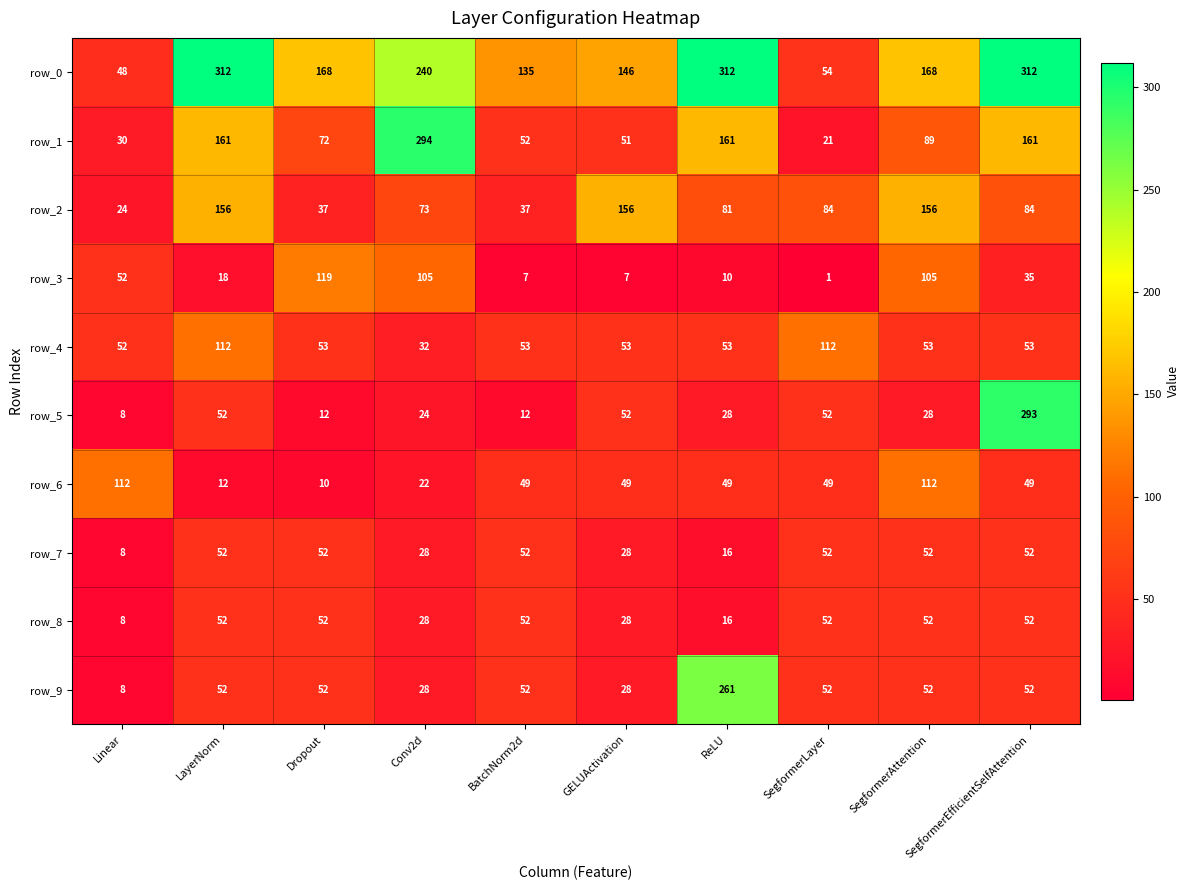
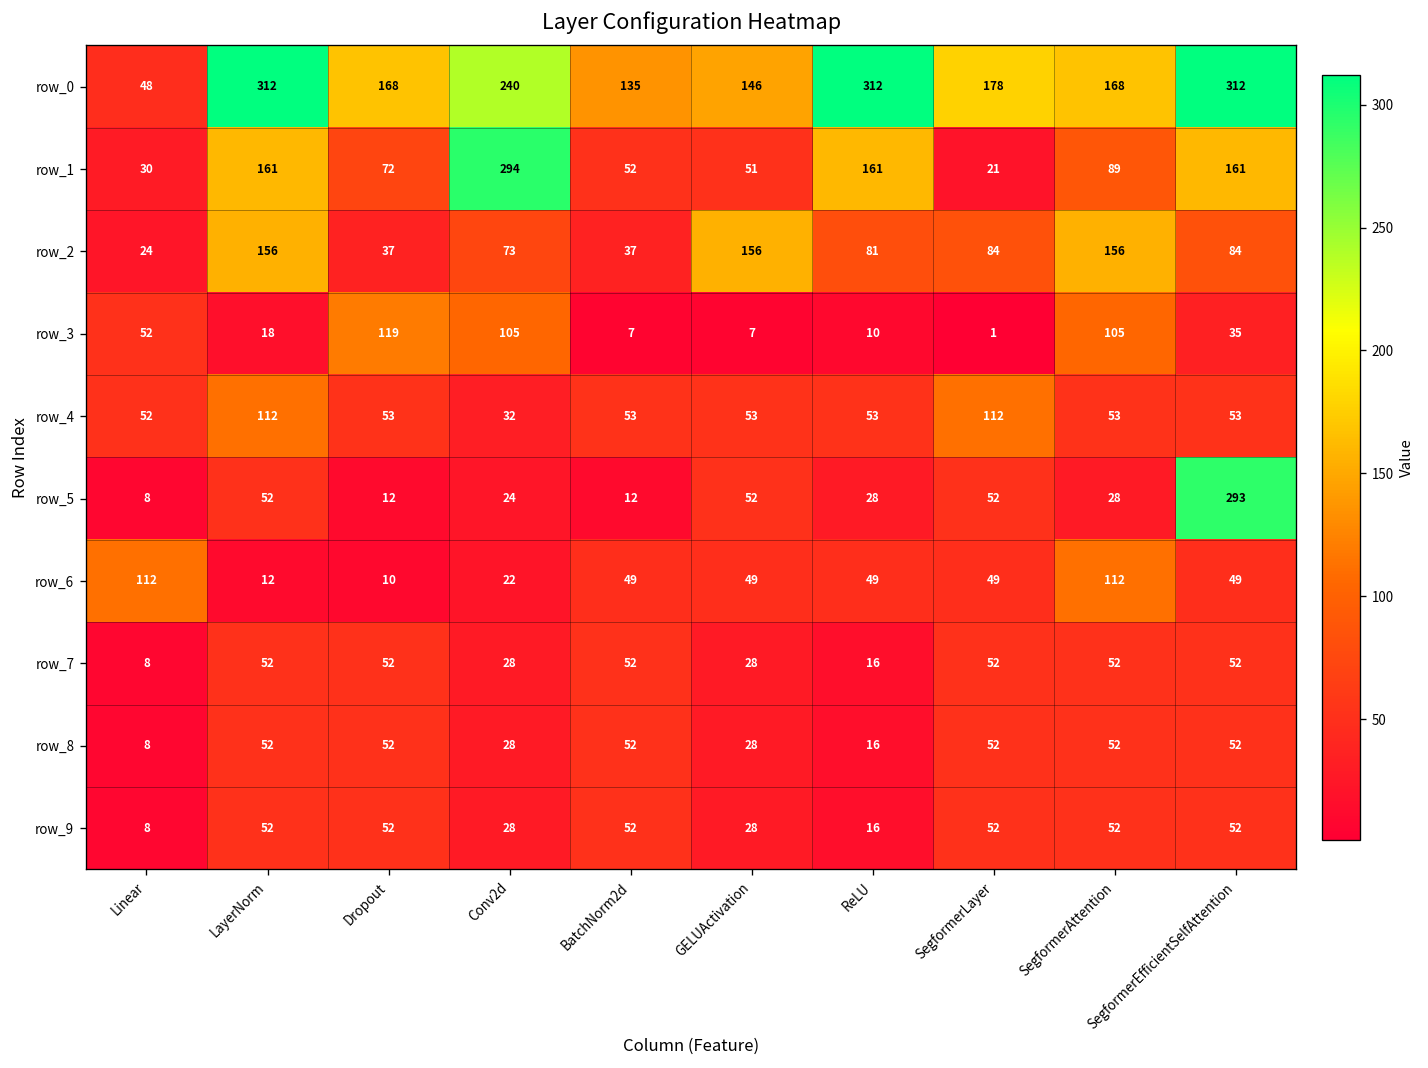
row_0, SegformerLayer: 54 -> 178
row_9, ReLU: 261 -> 16
